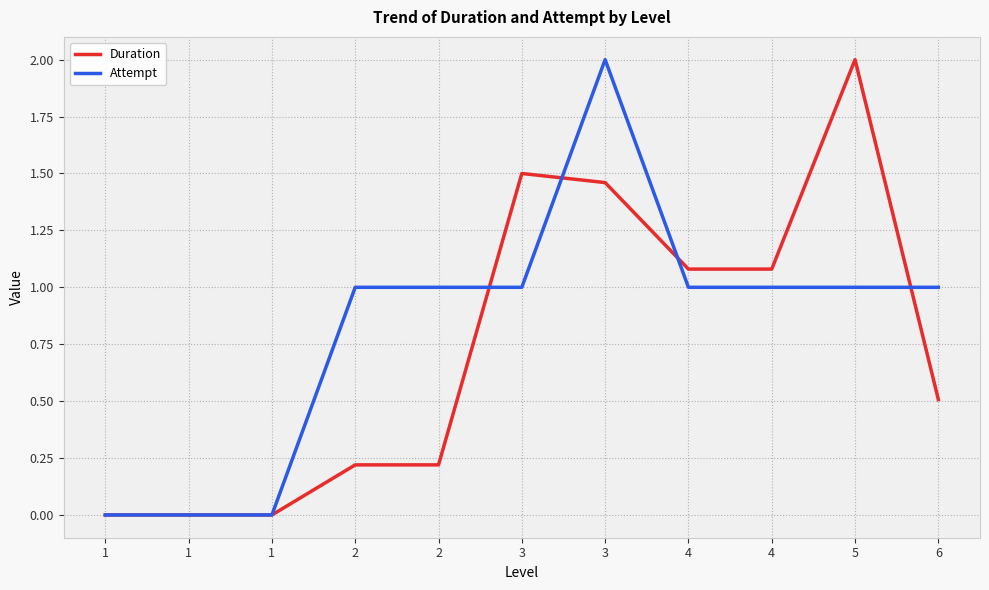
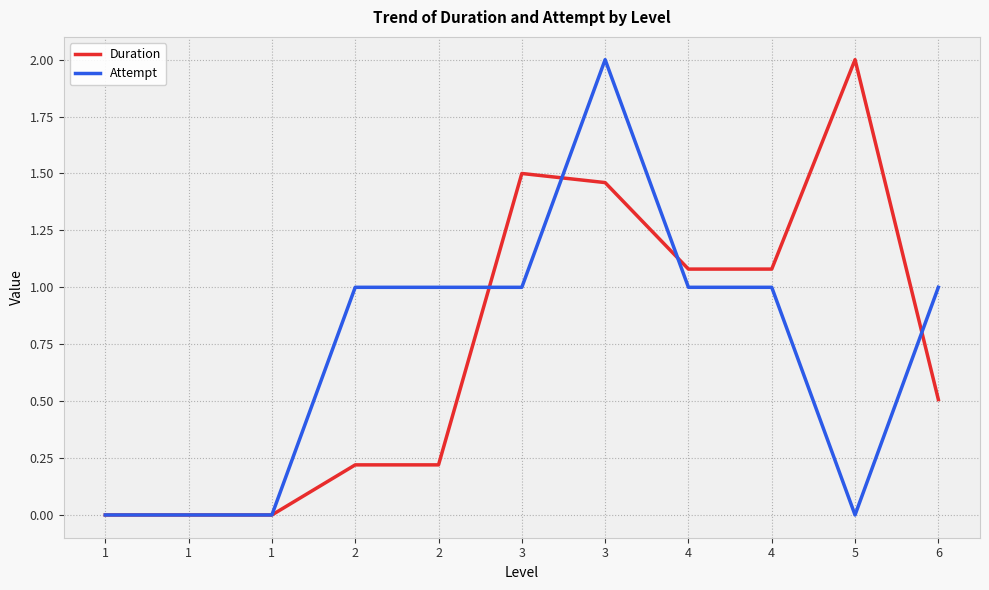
Attempt, 5: 1 -> 0
